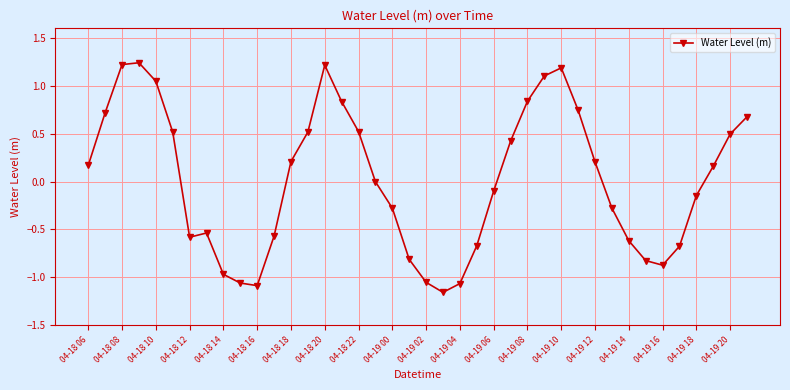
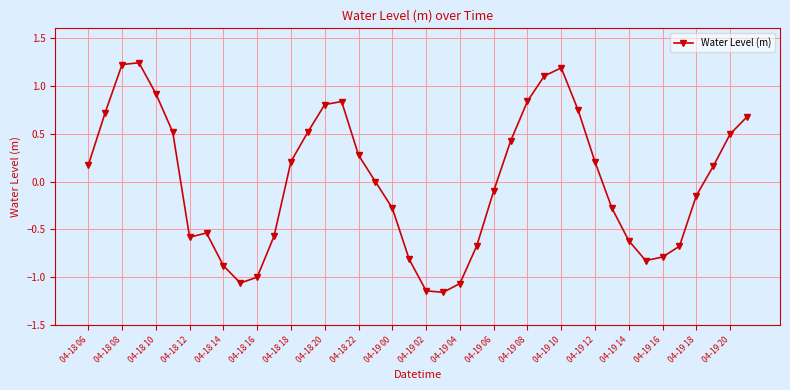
04-18 10: 1.0 -> 0.9
04-18 14: -1.0 -> -0.9
04-18 16: -1.1 -> -1.0
04-18 20: 1.2 -> 0.8
04-18 22: 0.5 -> 0.3
04-19 02: -1.05 -> -1.14
04-19 16: -0.9 -> -0.8
